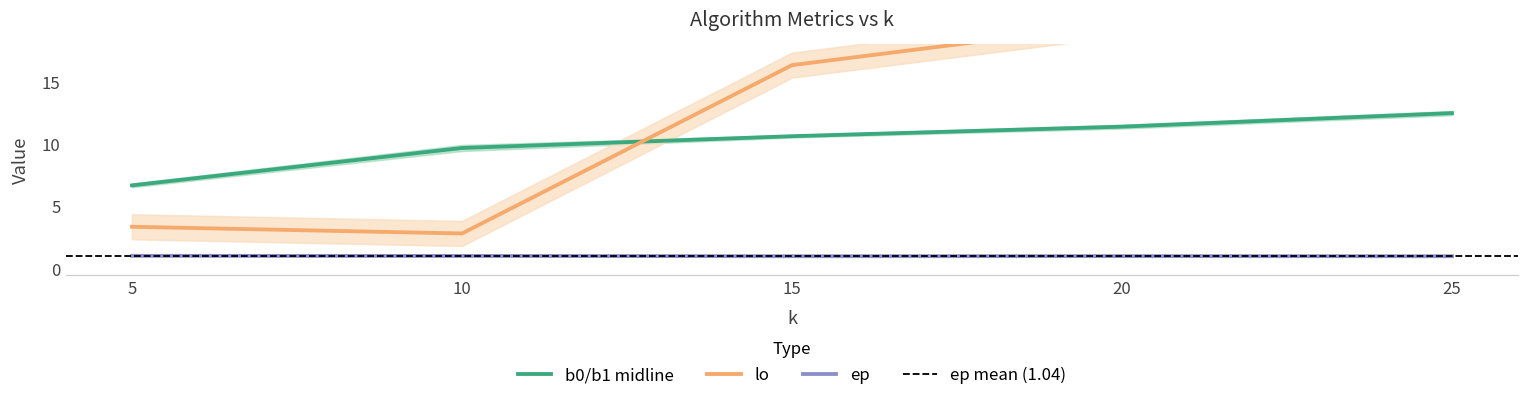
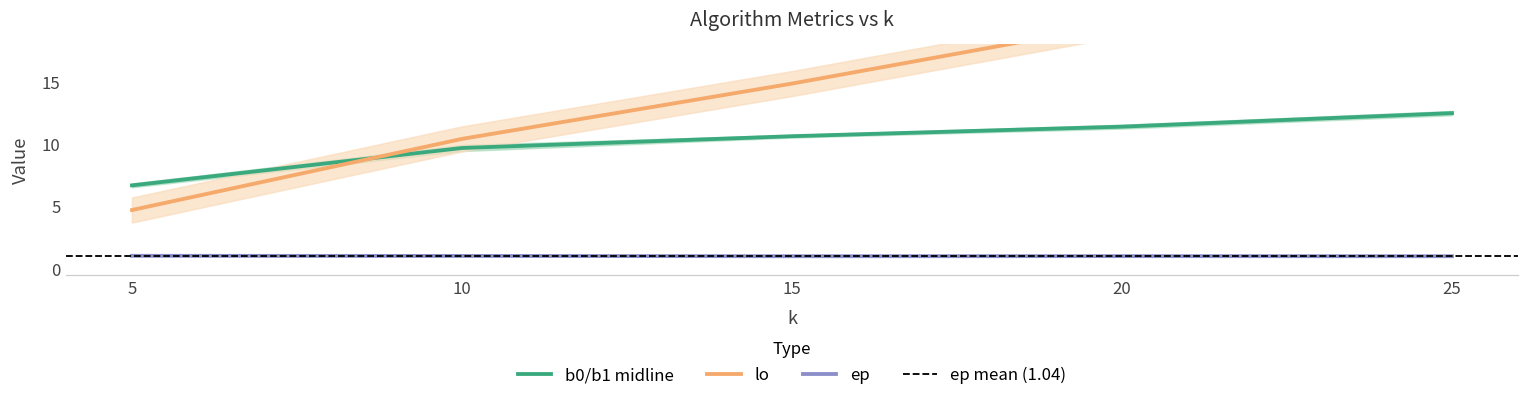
lo, 5: 3.4 -> 4.7
lo, 10: 2.9 -> 10.4
lo, 15: 16.3 -> 14.9
